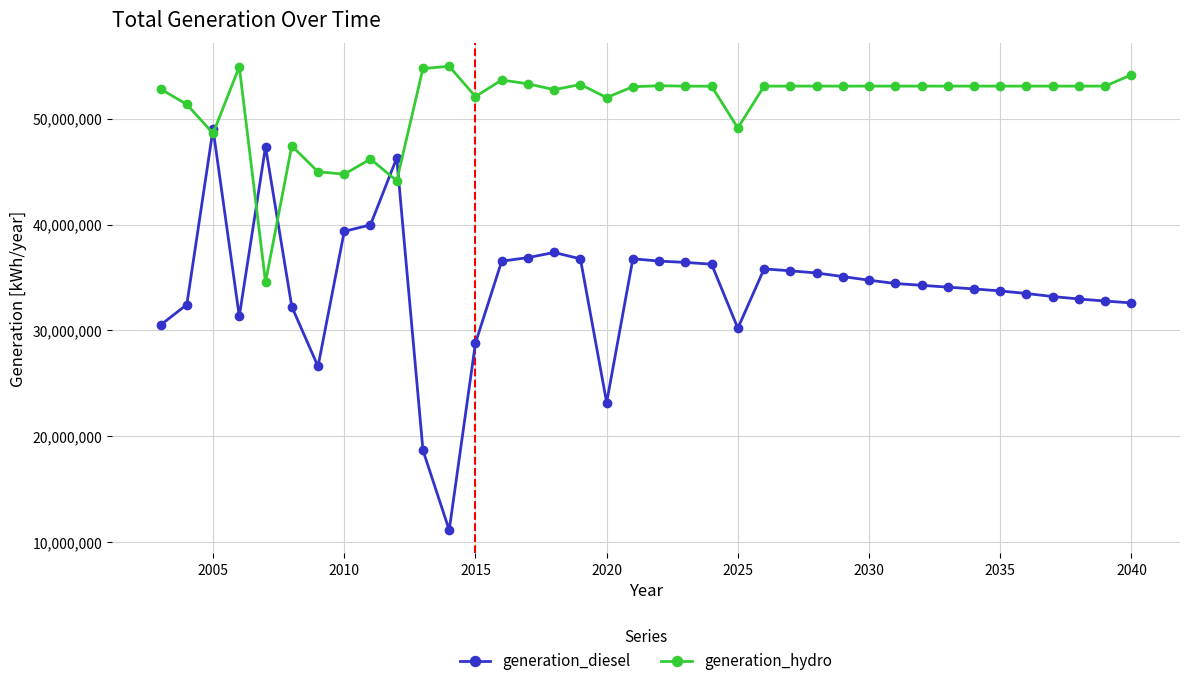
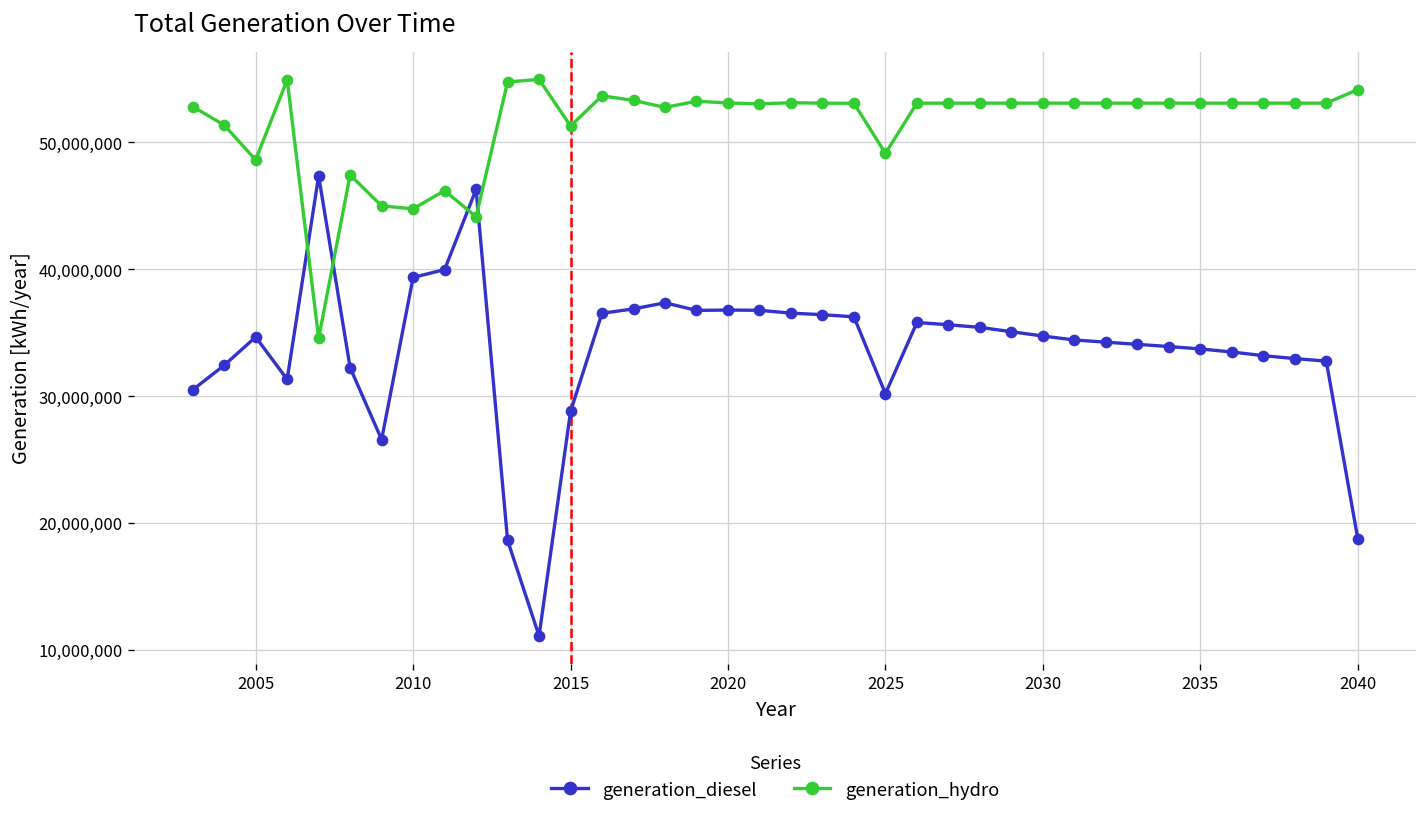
generation_diesel, 2005: 49,000,000 -> 34,700,000
generation_hydro, 2015: 52,100,000 -> 51,300,000
generation_diesel, 2020: 23,200,000 -> 36,800,000
generation_hydro, 2020: 52,000,000 -> 53,100,000
generation_diesel, 2040: 32,600,000 -> 18,800,000
